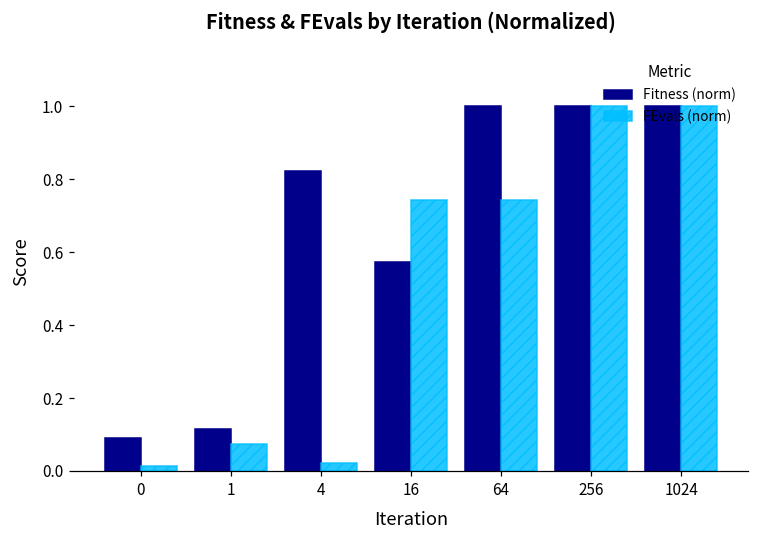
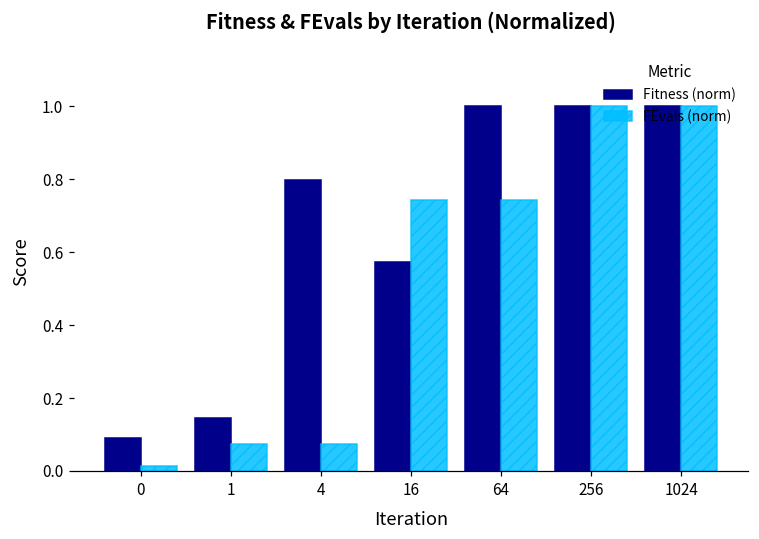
Fitness (norm), 1: 0.12 -> 0.15
Fitness (norm), 4: 0.82 -> 0.80
FEvals (norm), 4: 0.02 -> 0.07
